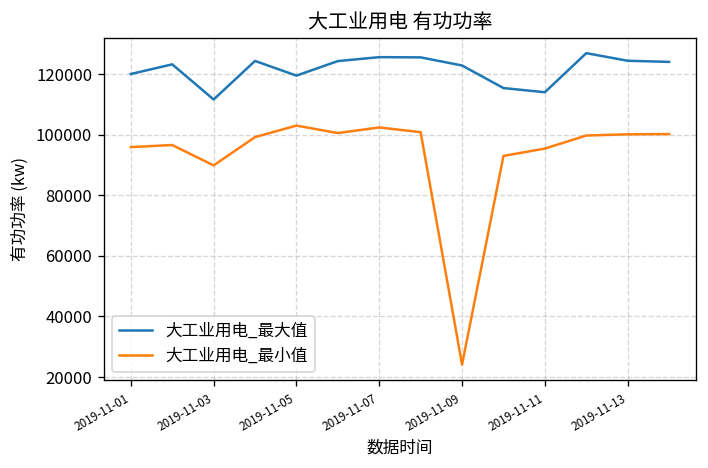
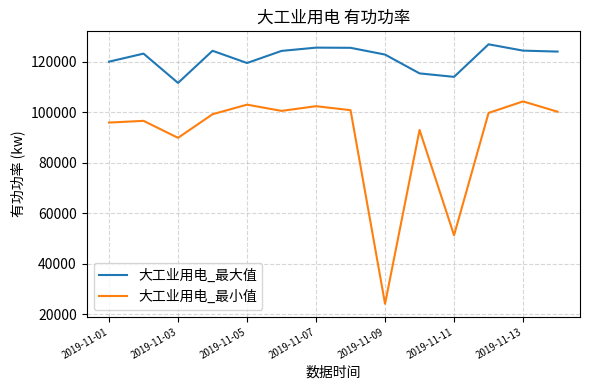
大工业用电_最小值, 2019-11-11: 95000 -> 51000
大工业用电_最小值, 2019-11-13: 100000 -> 104000
